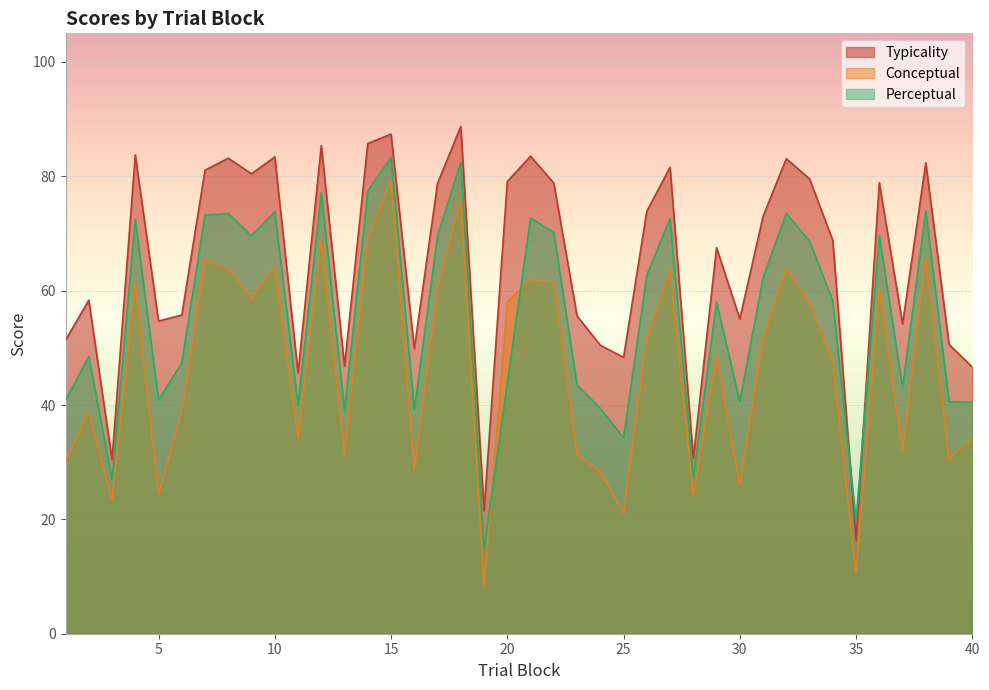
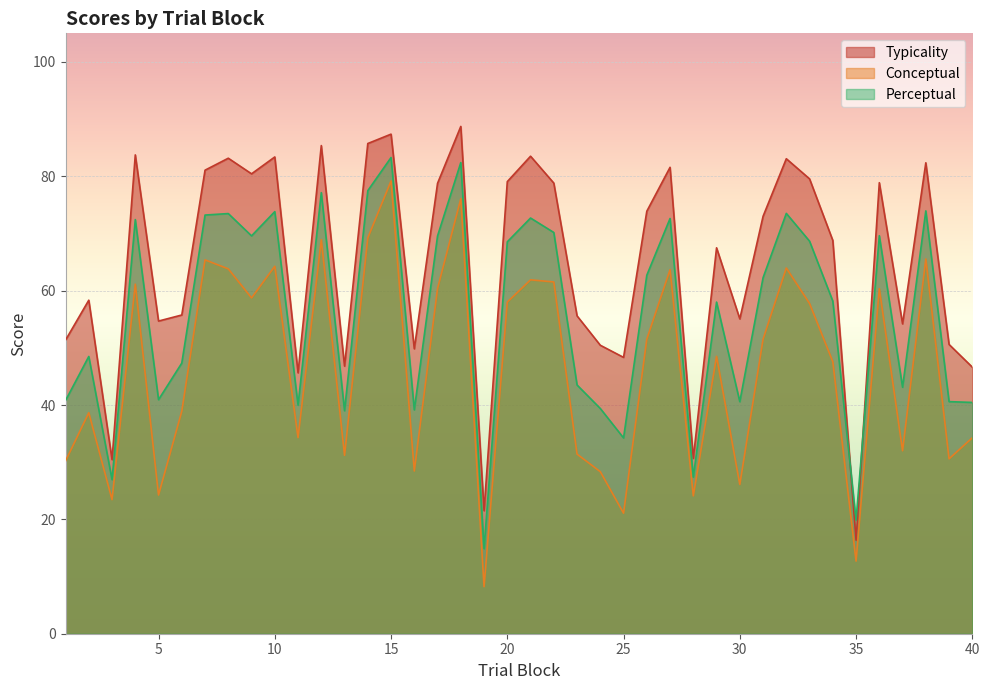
Perceptual, 20: 44 -> 69
Conceptual, 35: 11 -> 13
